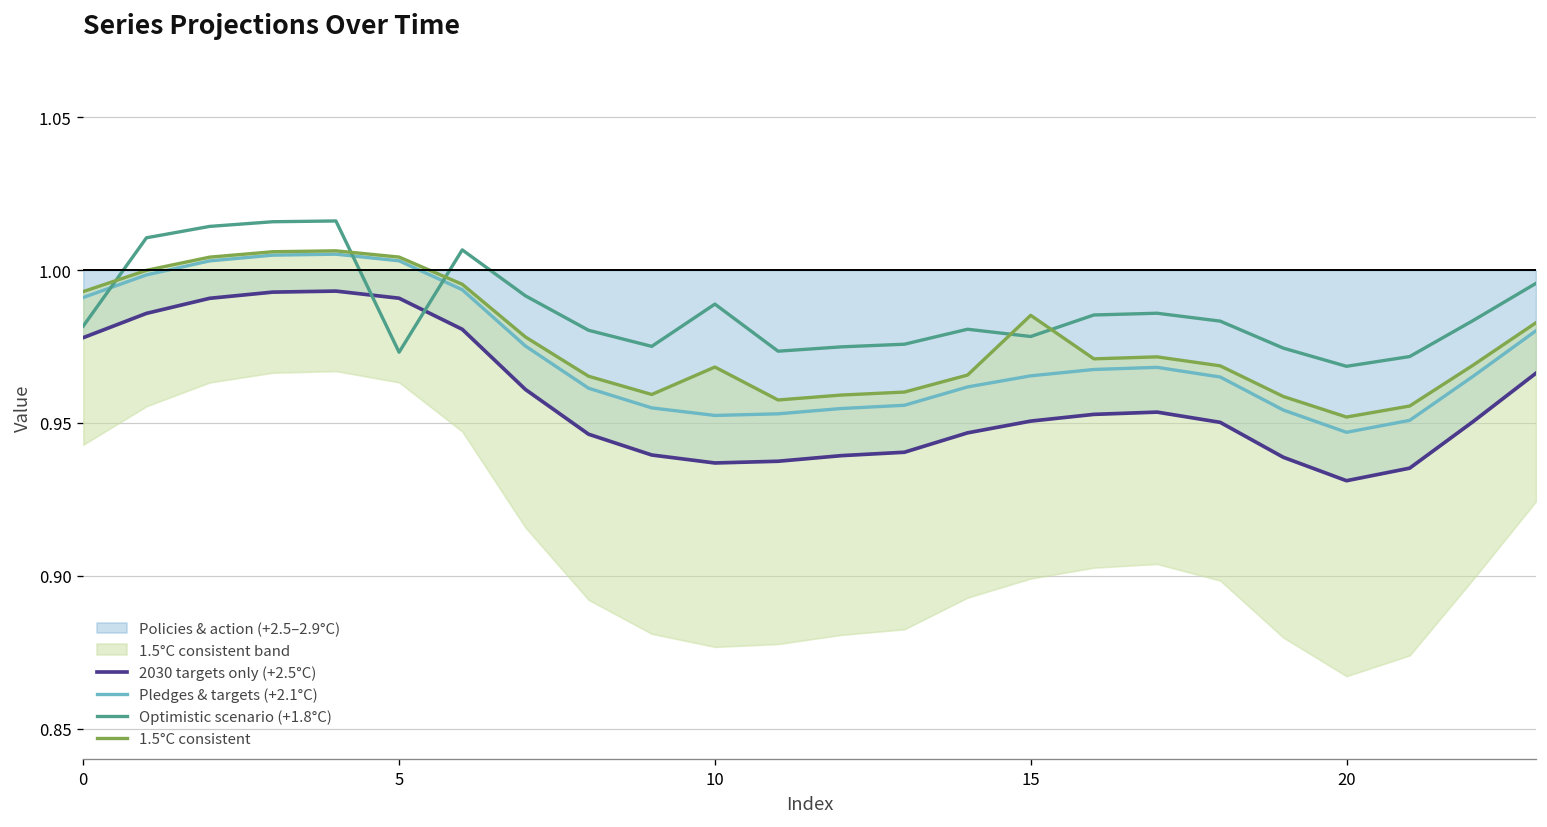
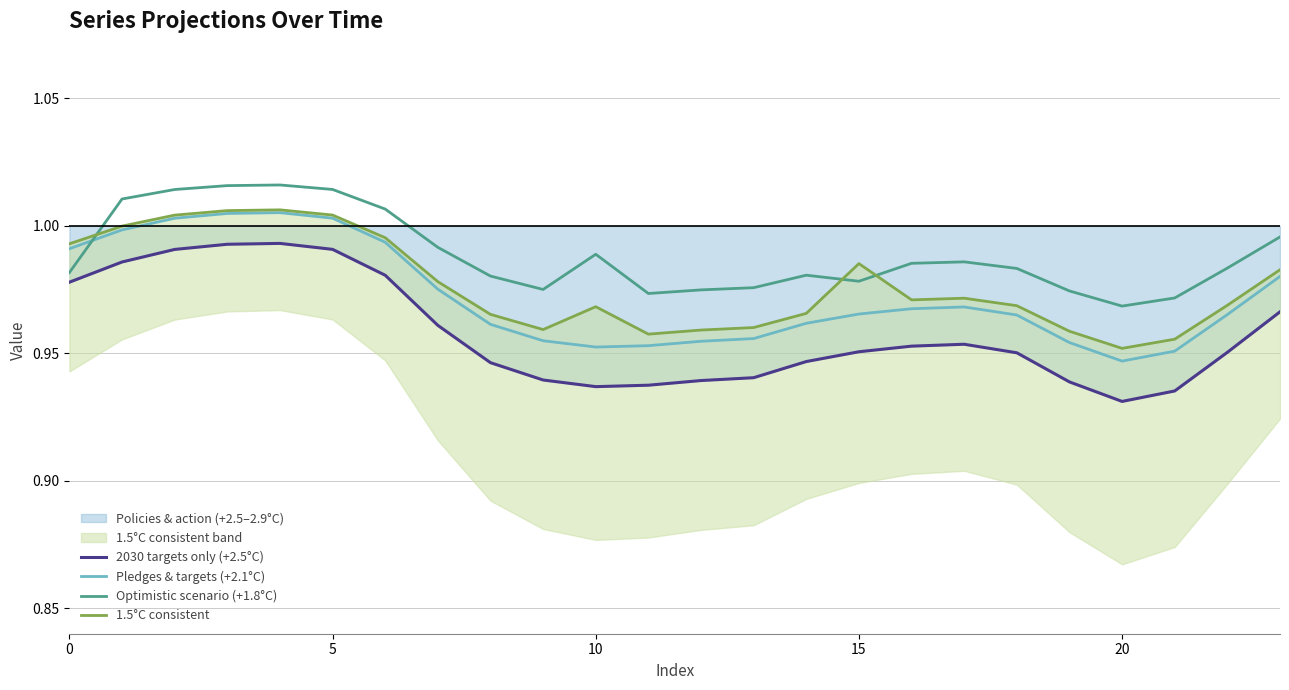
Optimistic scenario (+1.8°C), 5: 0.973 -> 1.014
